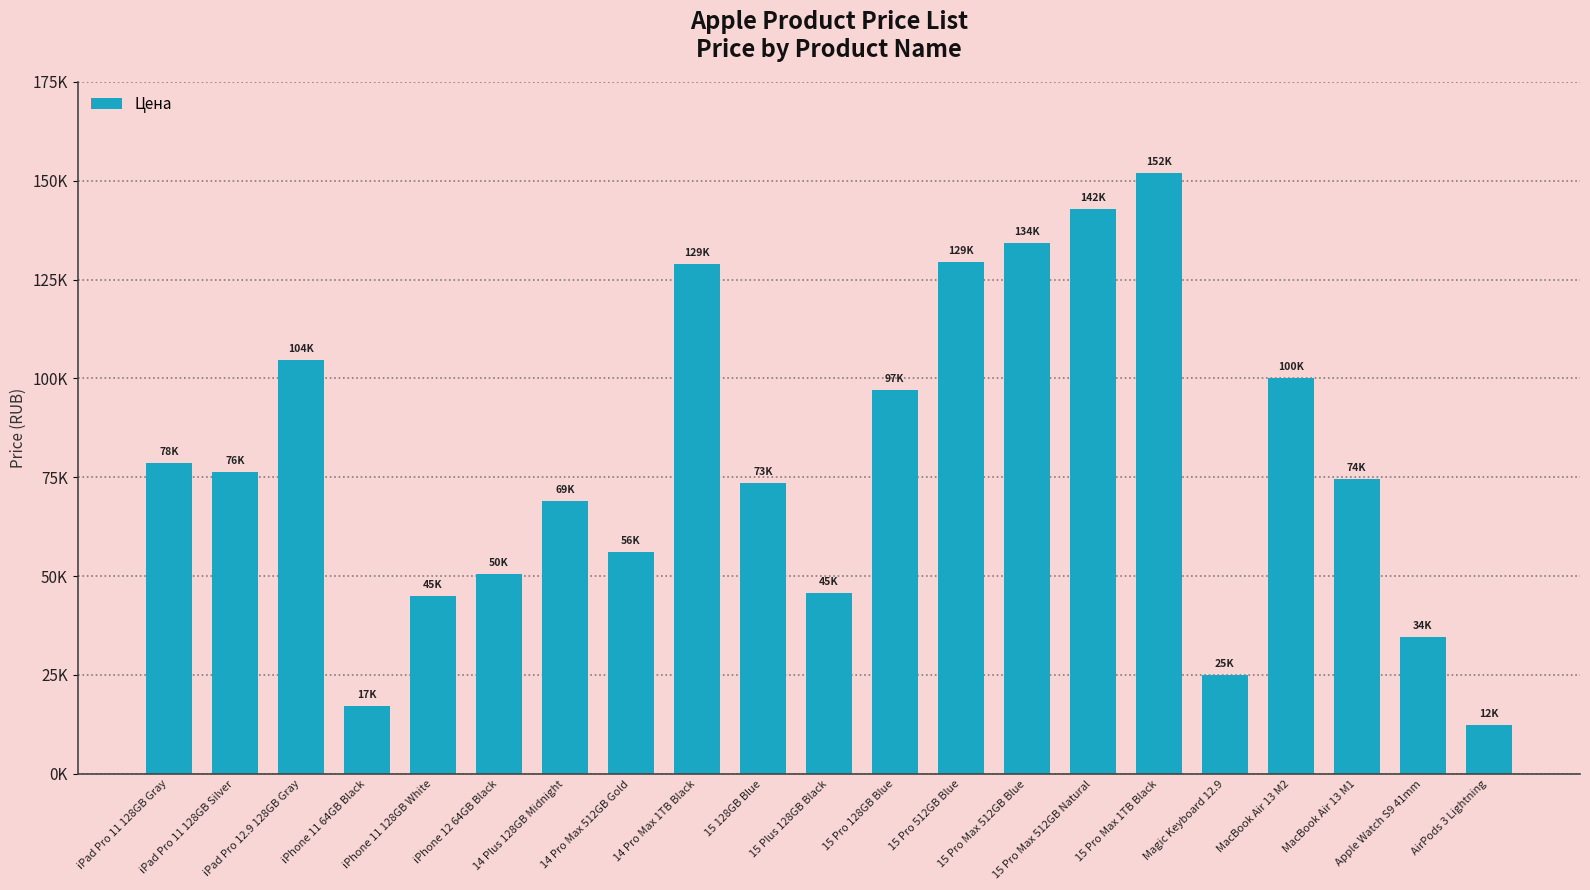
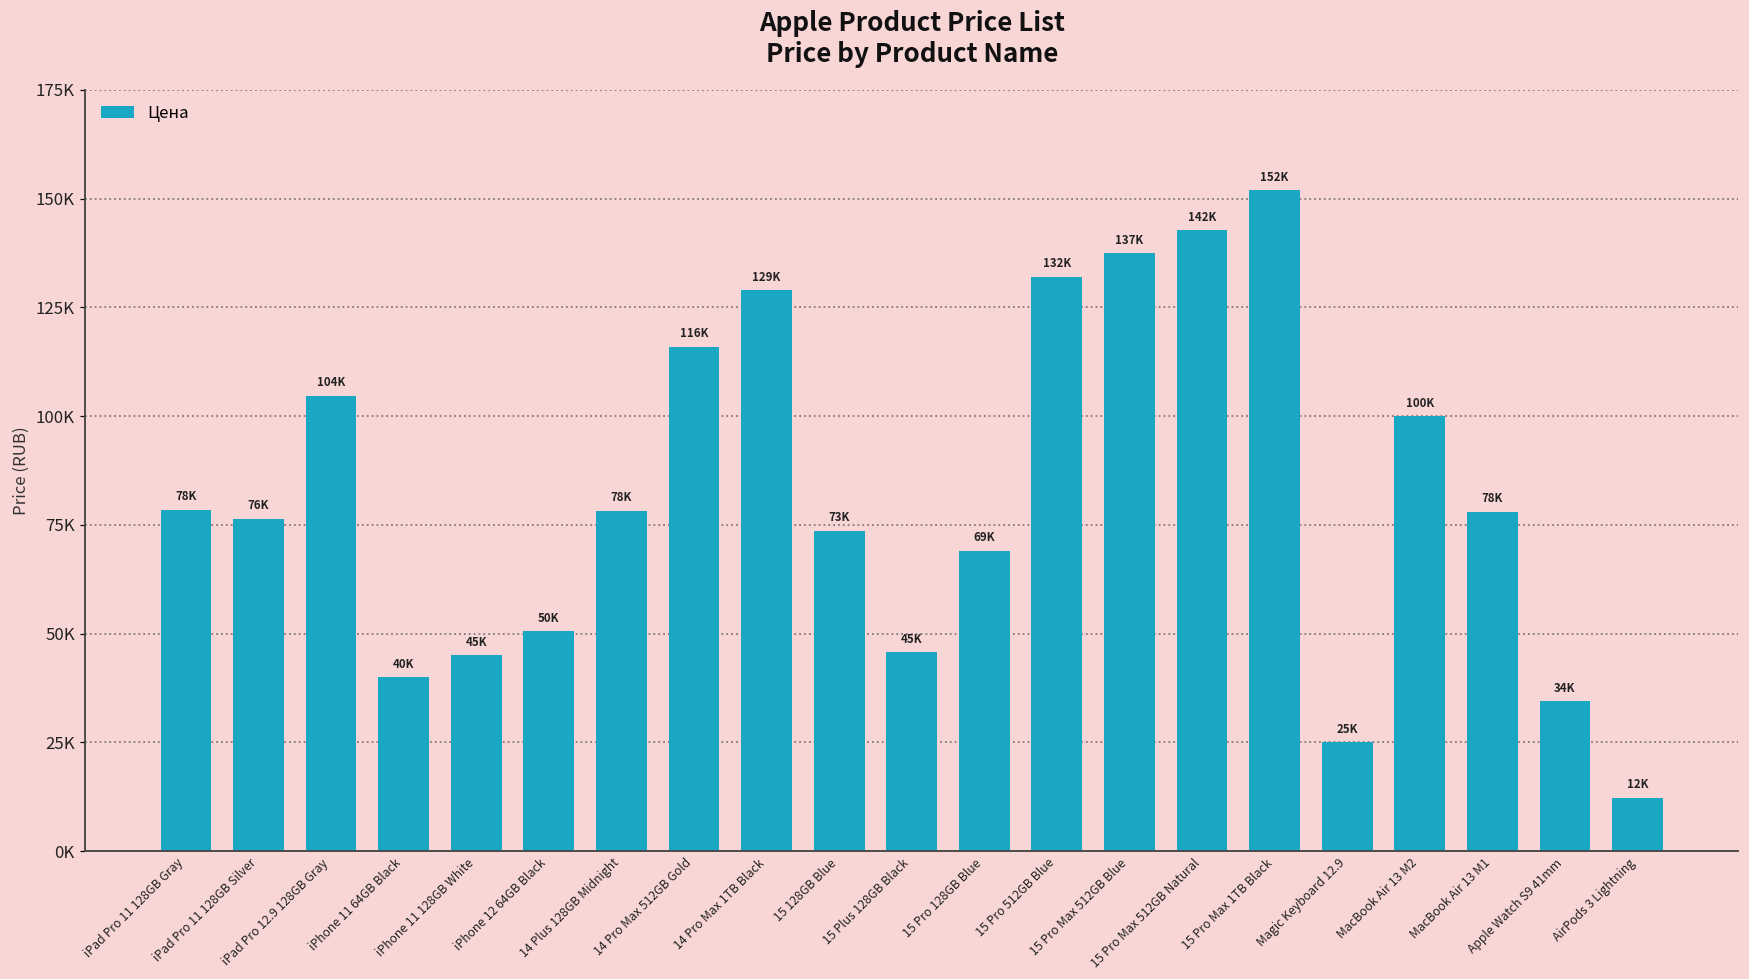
iPhone 11 64GB Black: 17K -> 40K
14 Plus 128GB Midnight: 69K -> 78K
14 Pro Max 512GB Gold: 56K -> 116K
15 Pro 128GB Blue: 97K -> 69K
15 Pro 512GB Blue: 129K -> 132K
15 Pro Max 512GB Blue: 134K -> 137K
MacBook Air 13 M1: 74K -> 78K
